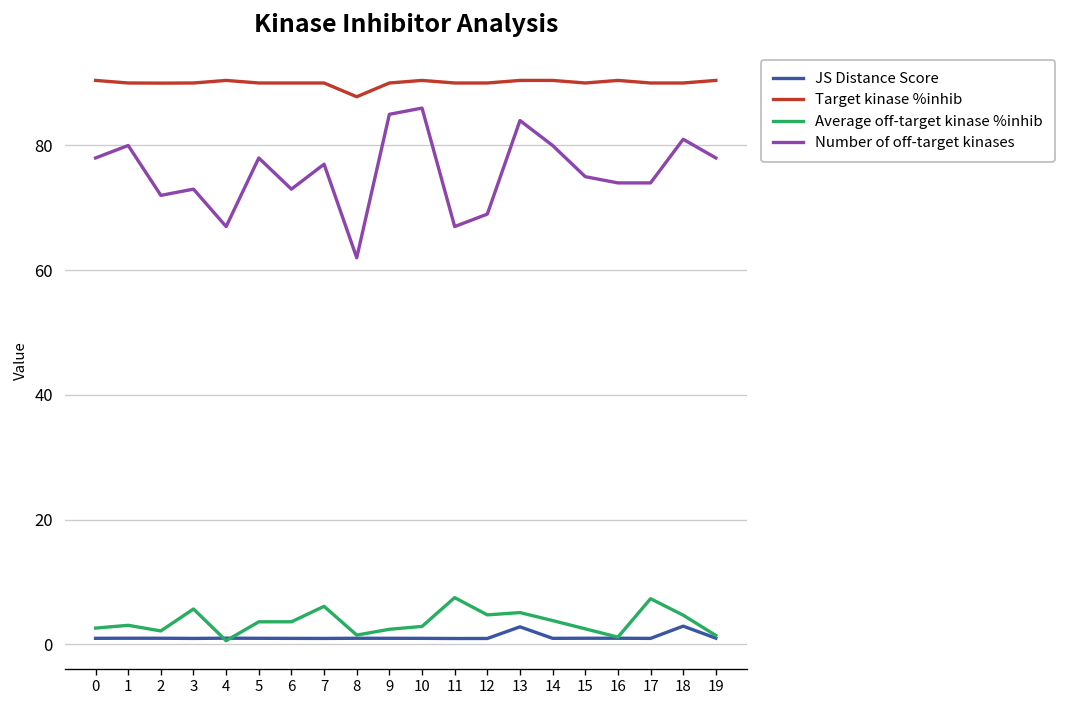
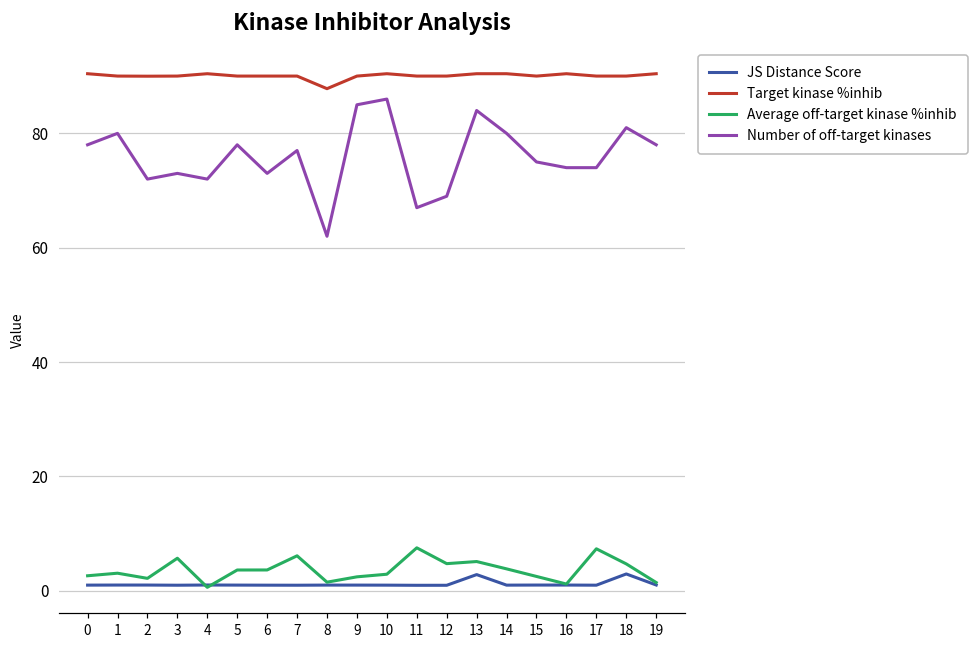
Number of off-target kinases, 4: 67 -> 72
